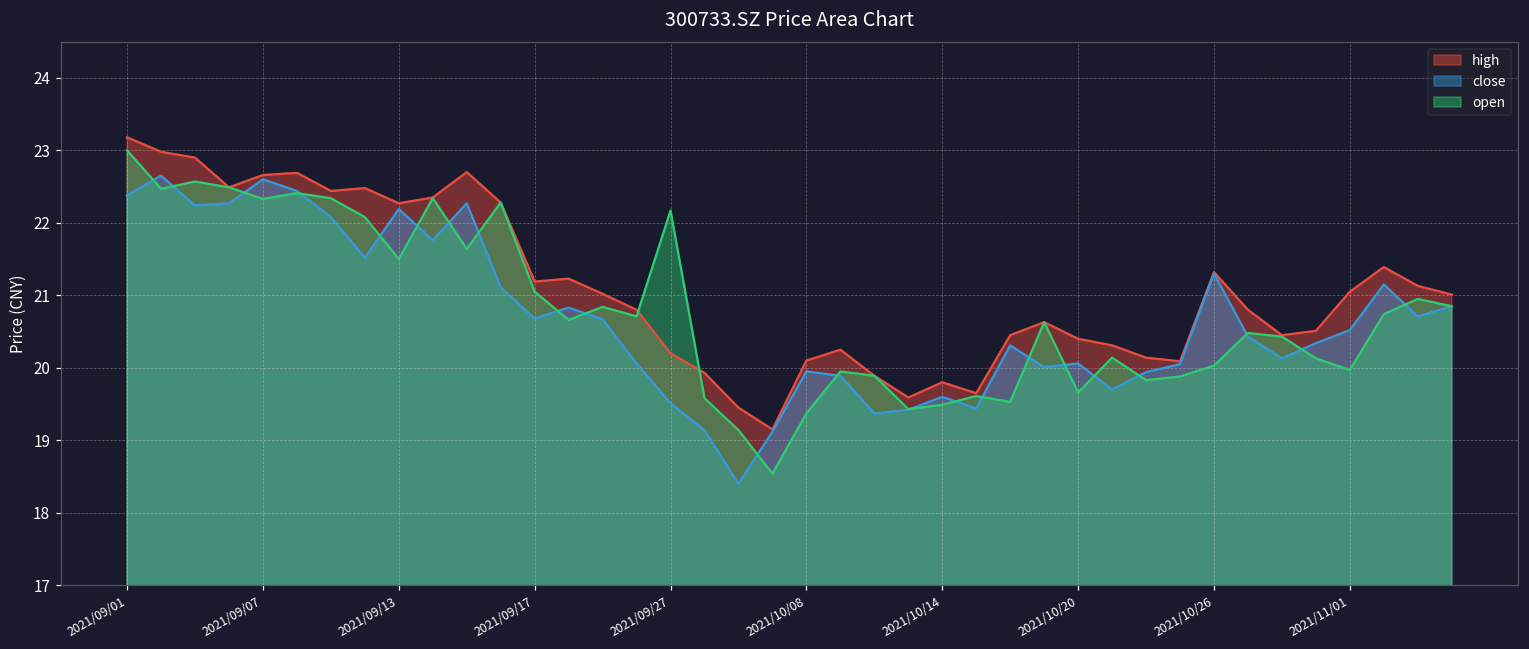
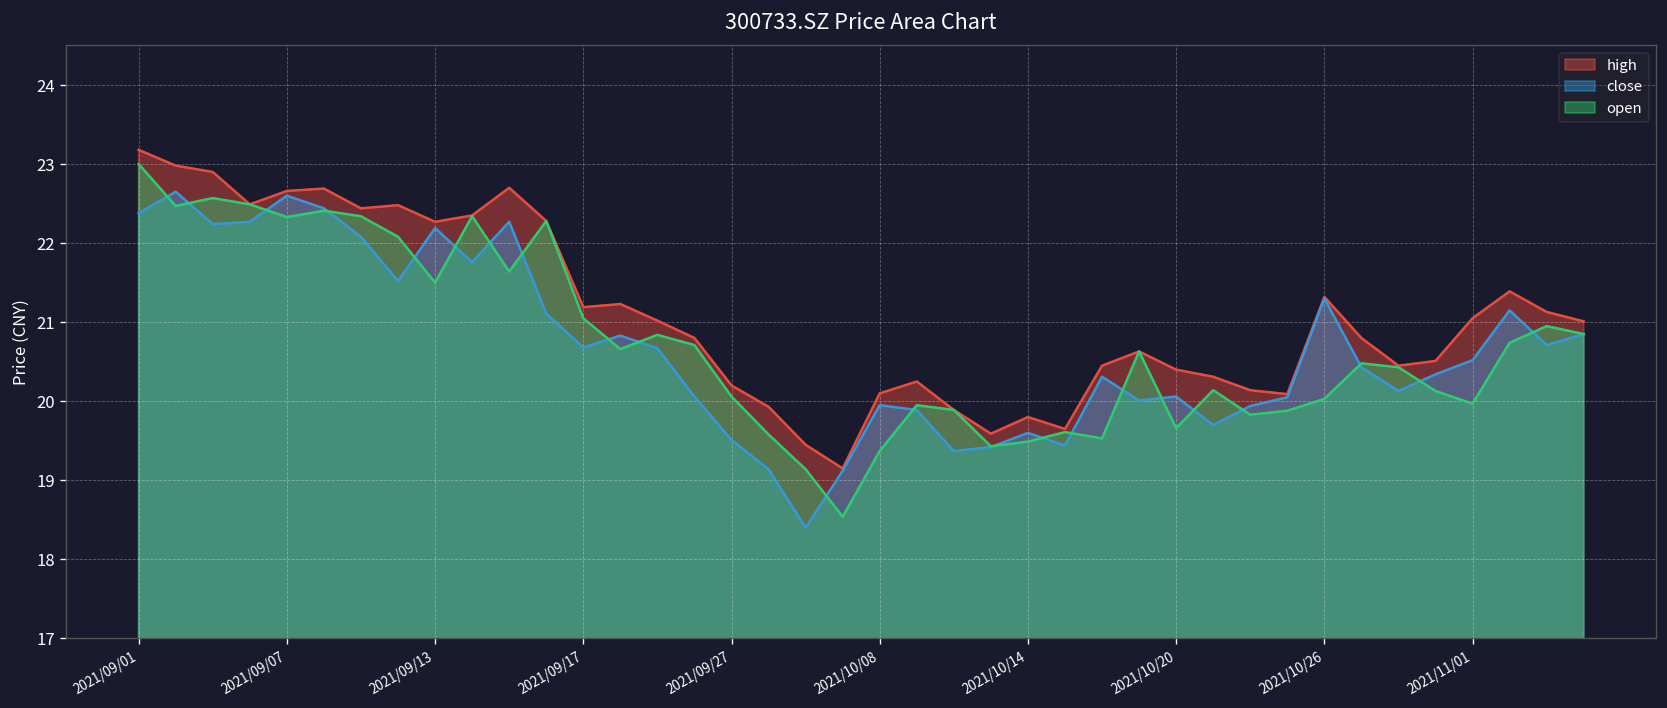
open, 2021/09/27: 22.2 -> 20.1
